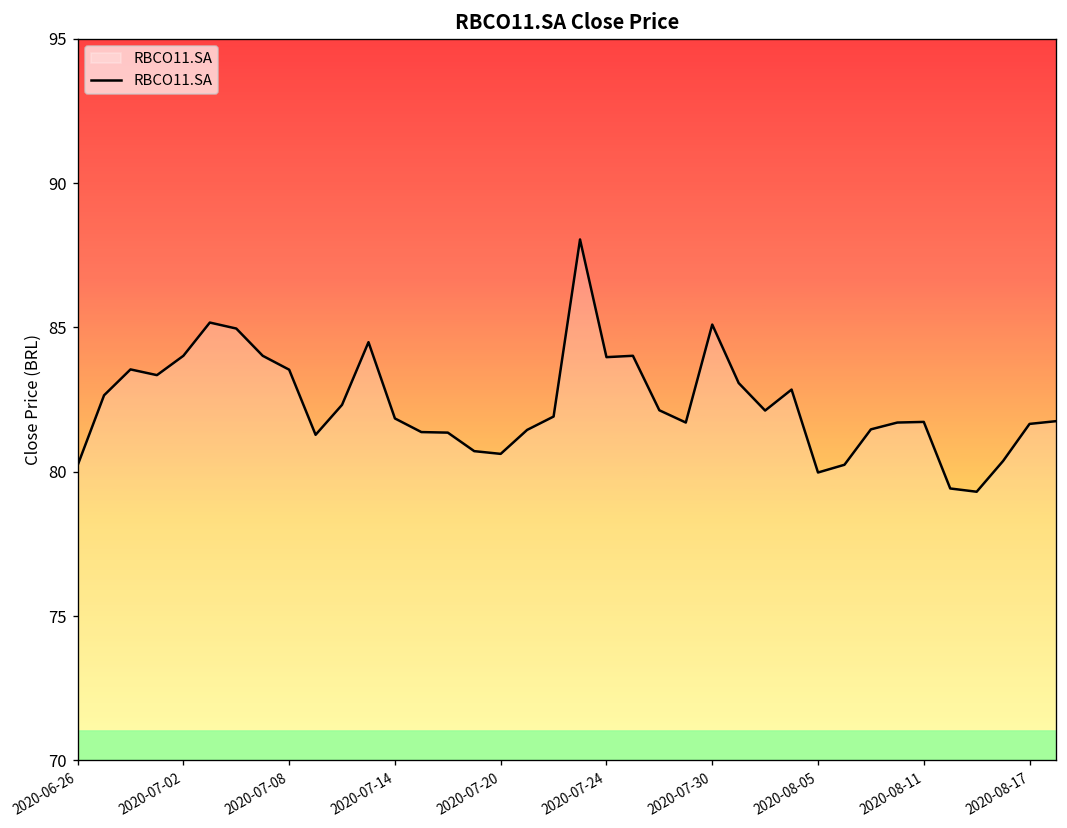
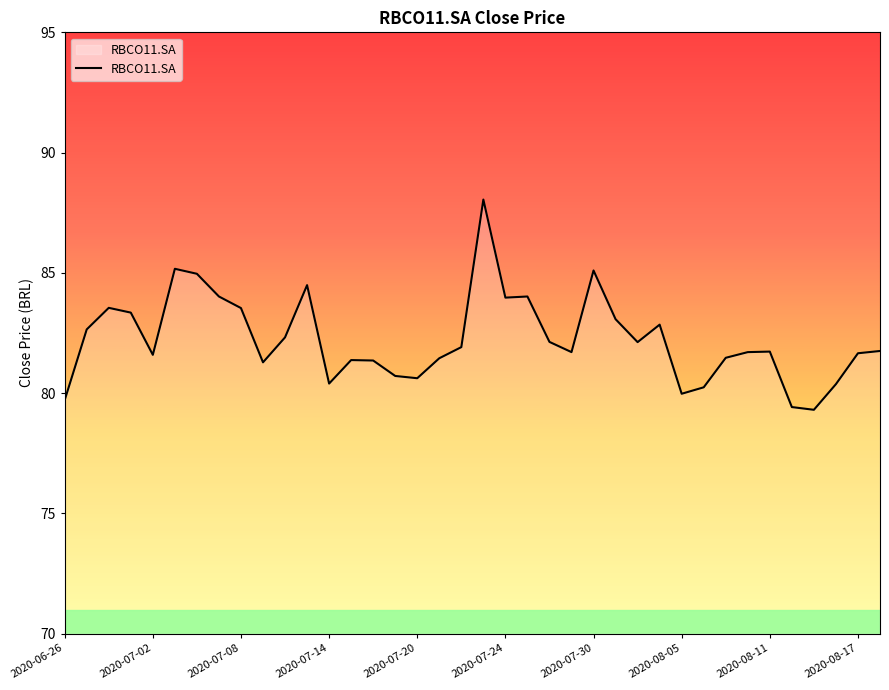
2020-06-26: 80.2 -> 79.7
2020-07-02: 84.0 -> 81.6
2020-07-14: 81.8 -> 80.4
